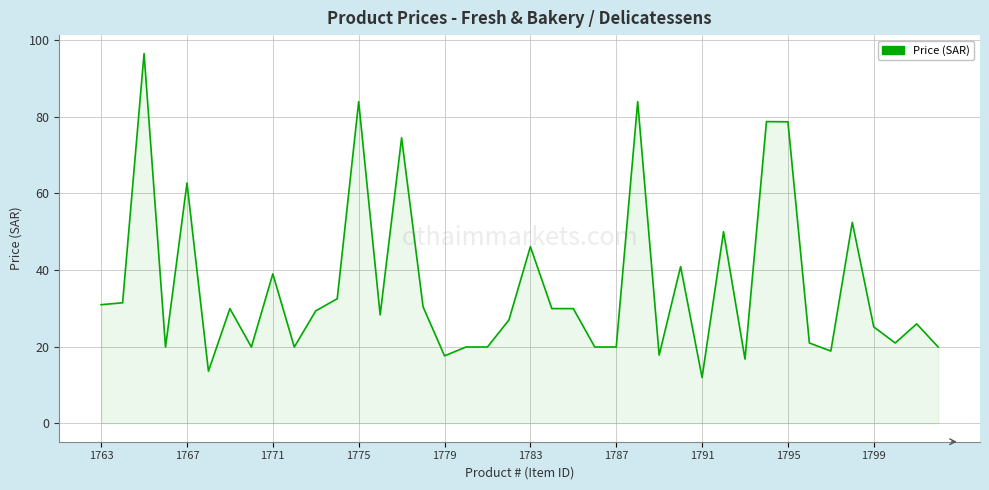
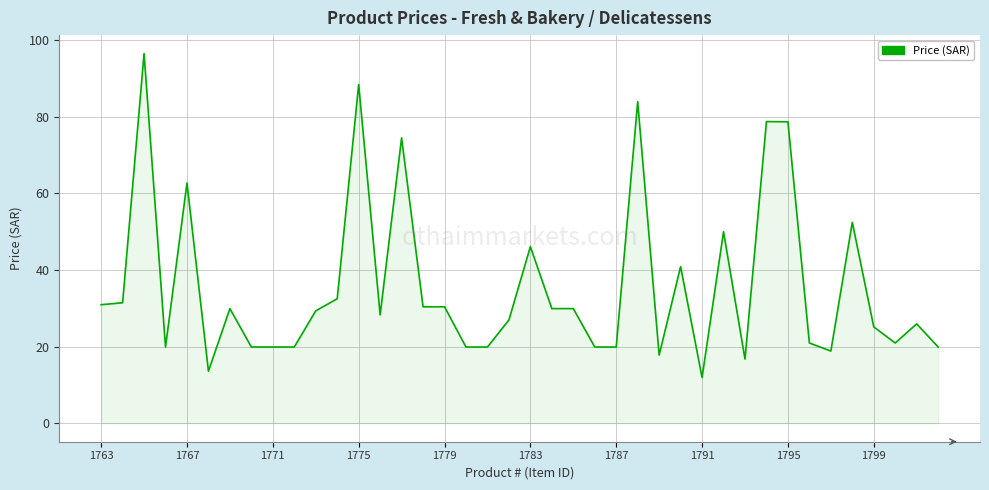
1771: 39 -> 20
1775: 84 -> 88
1779: 18 -> 30
